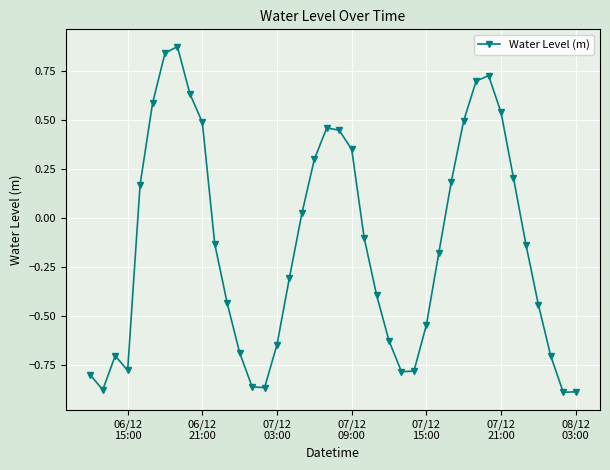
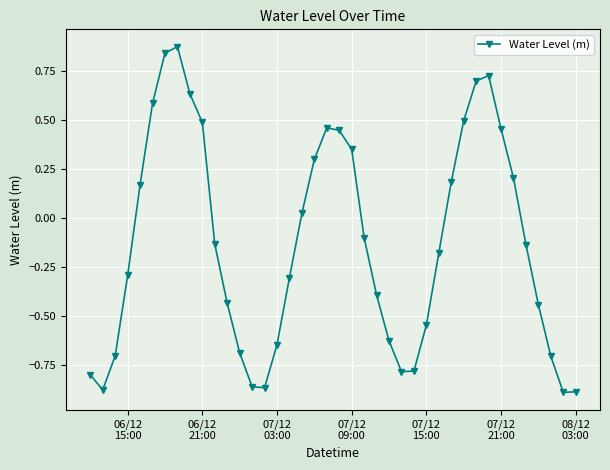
06/12 15:00: -0.78 -> -0.29
07/12 21:00: 0.54 -> 0.45
